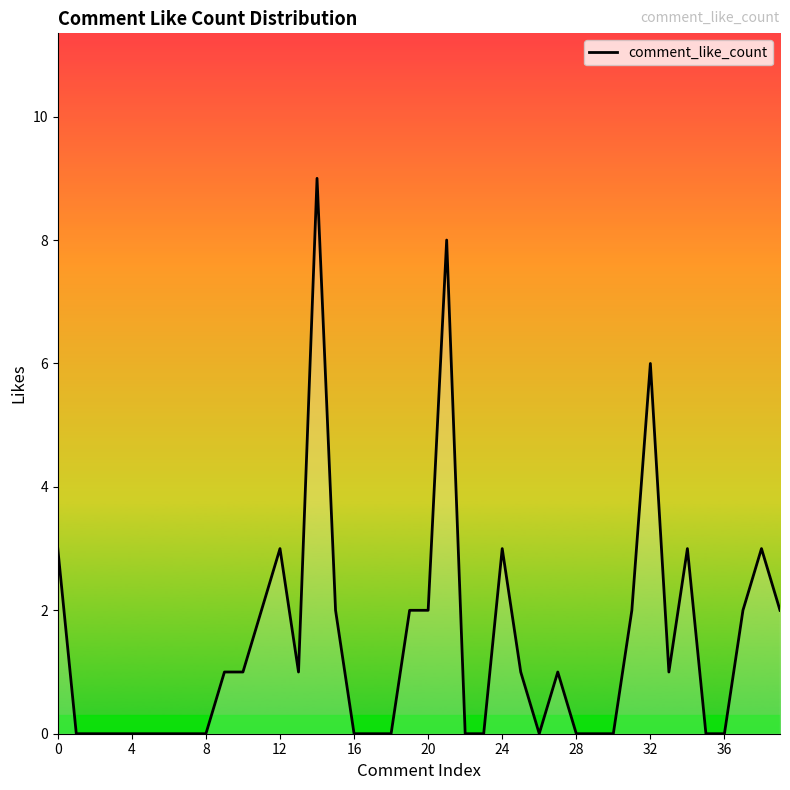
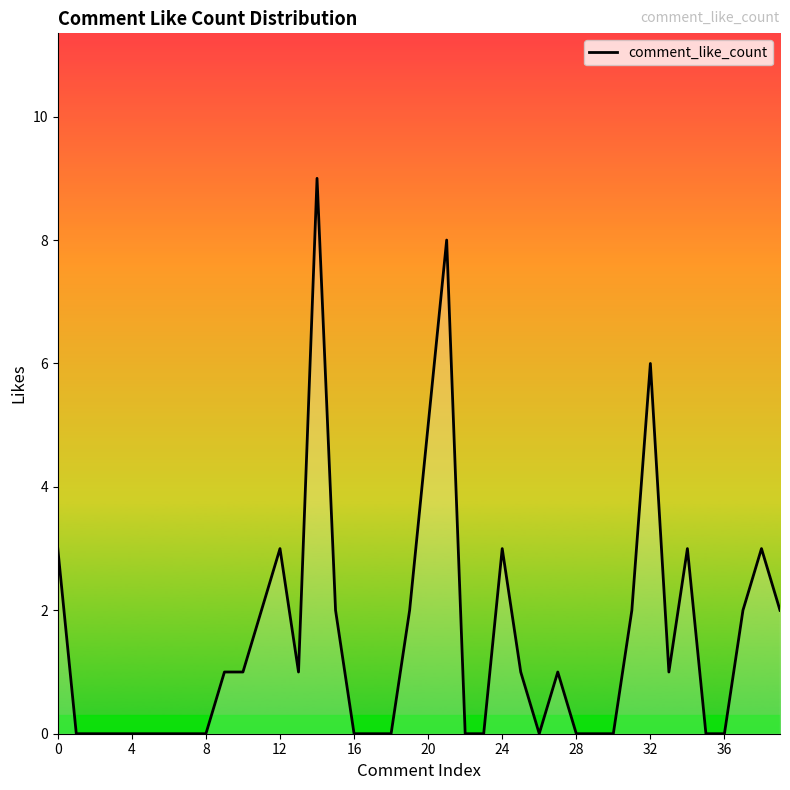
20: 2 -> 5
